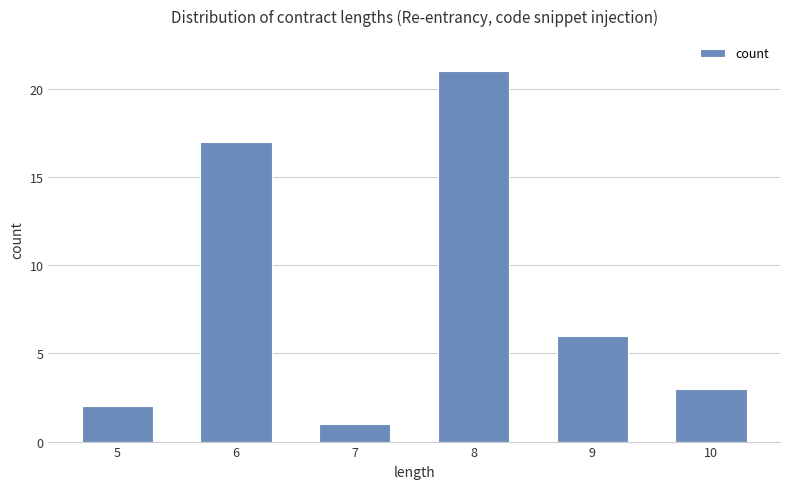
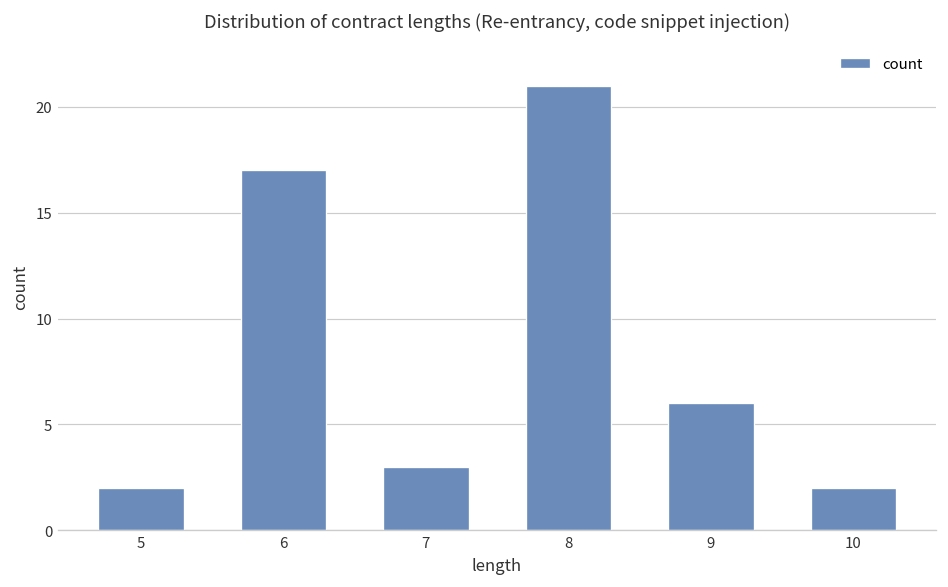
7: 1 -> 3
10: 3 -> 2
